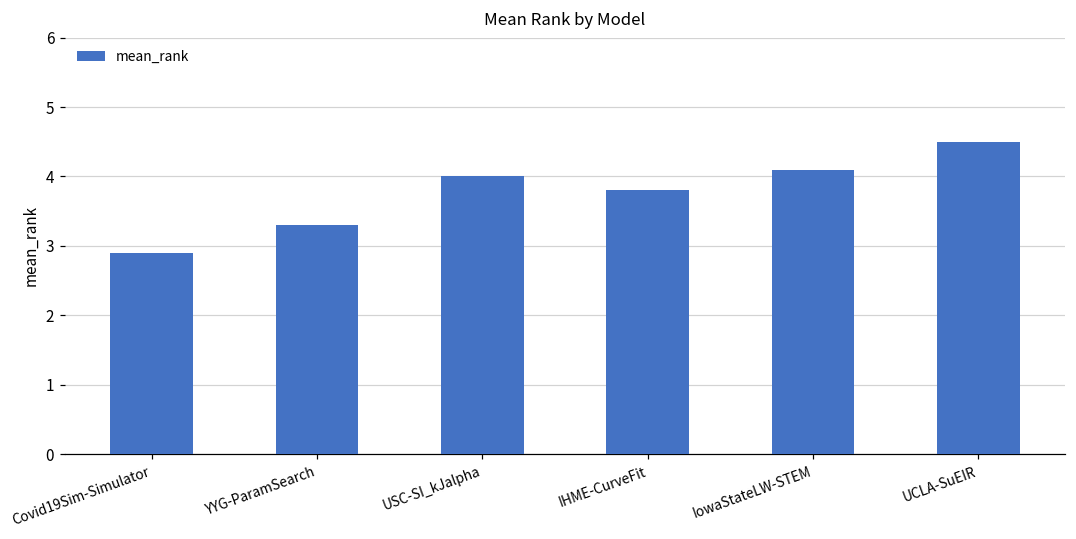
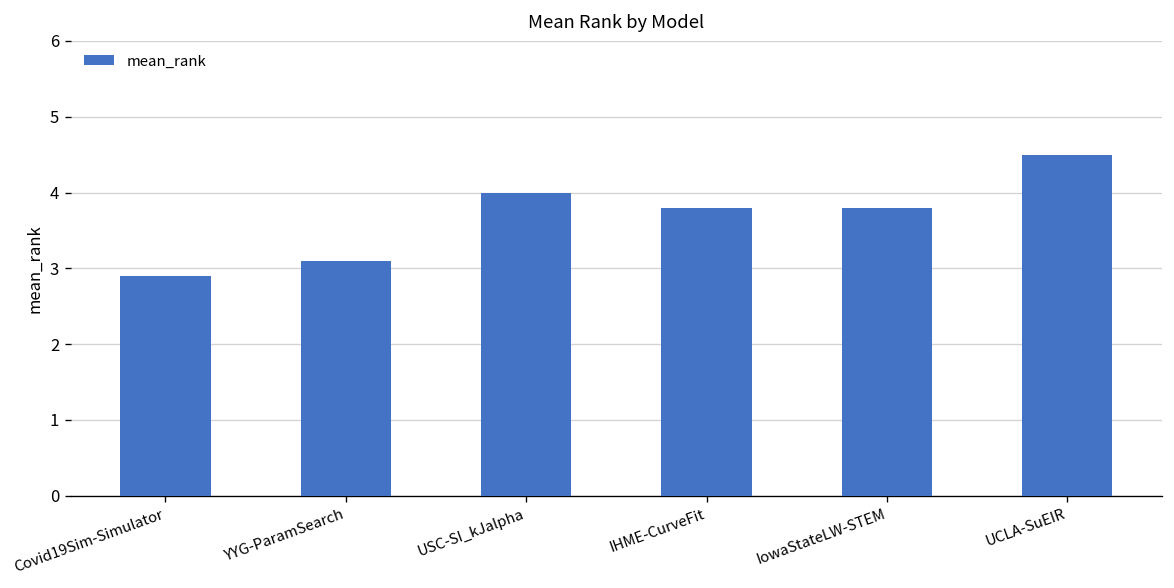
YYG-ParamSearch: 3.3 -> 3.1
IowaStateLW-STEM: 4.1 -> 3.8
